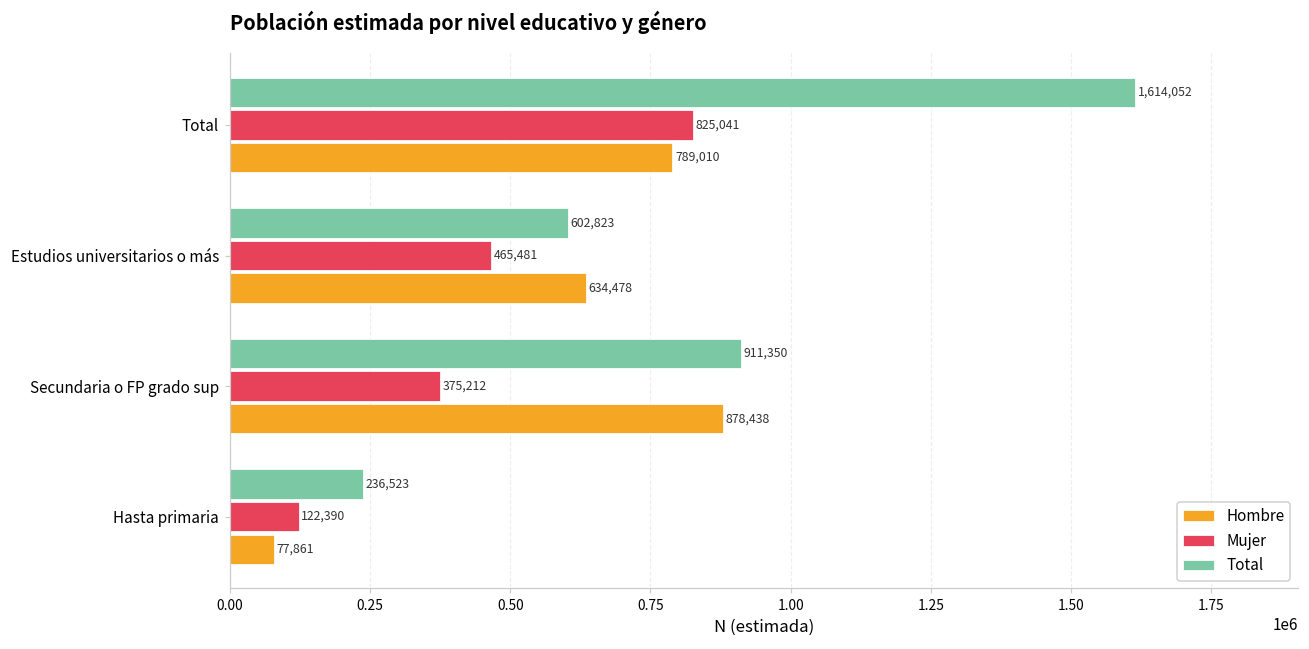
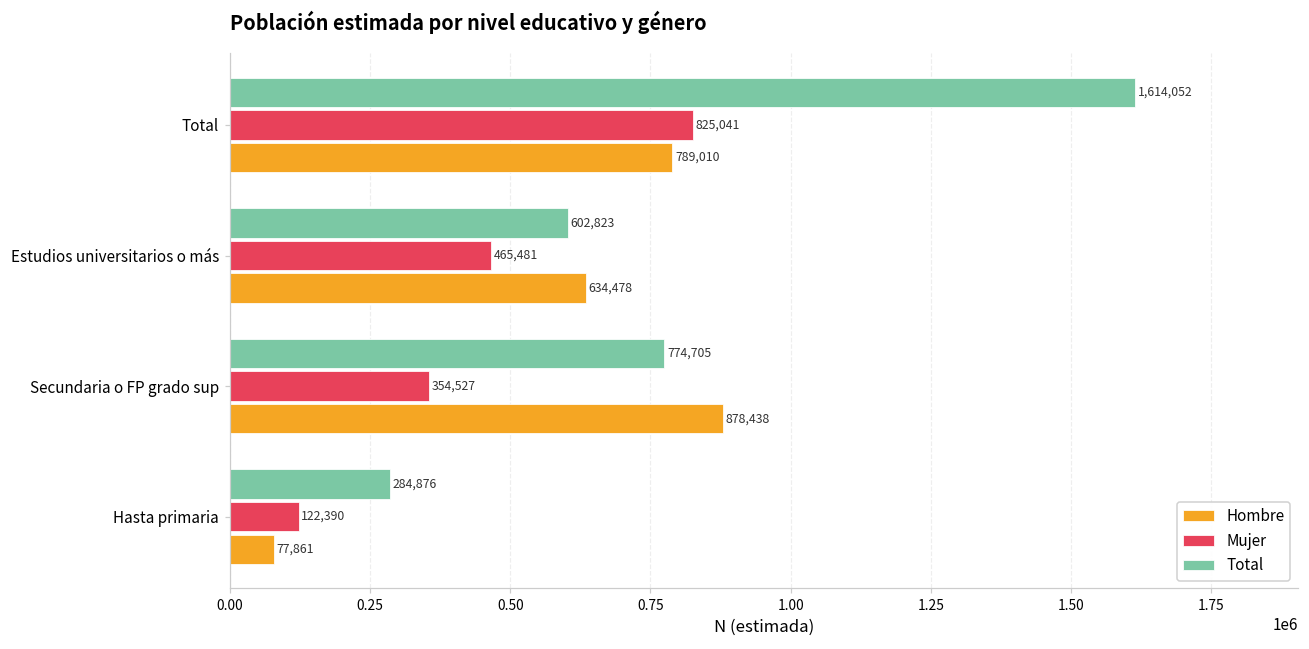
Total, Secundaria o FP grado sup: 911,350 -> 774,705
Mujer, Secundaria o FP grado sup: 375,212 -> 354,527
Total, Hasta primaria: 236,523 -> 284,876
